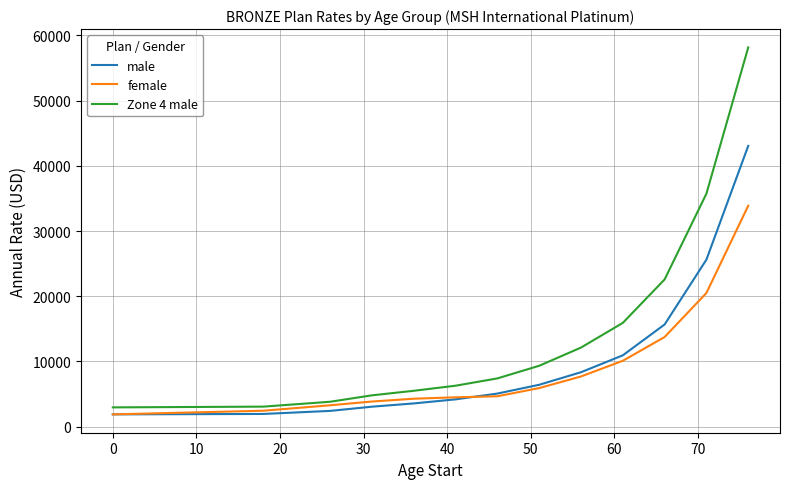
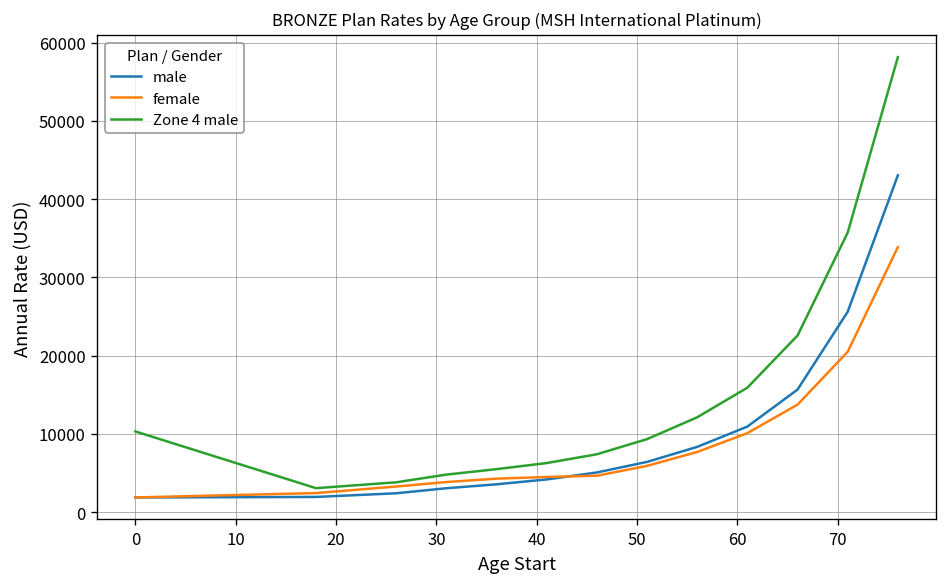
Zone 4 male, 0: 3000 -> 10000
